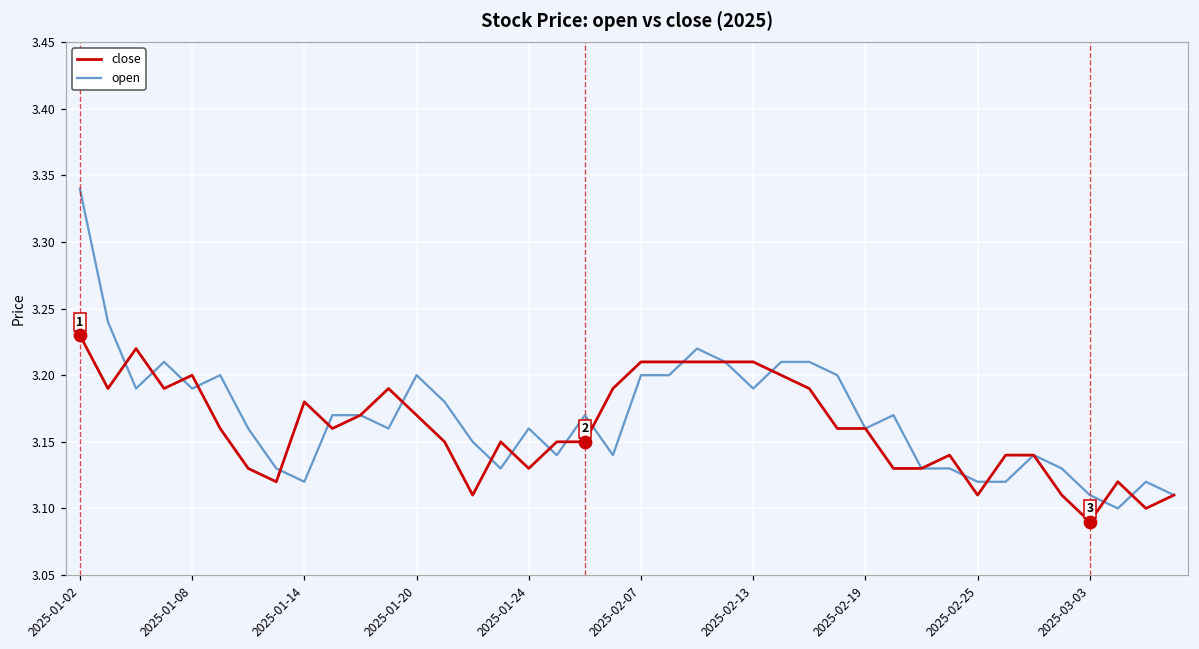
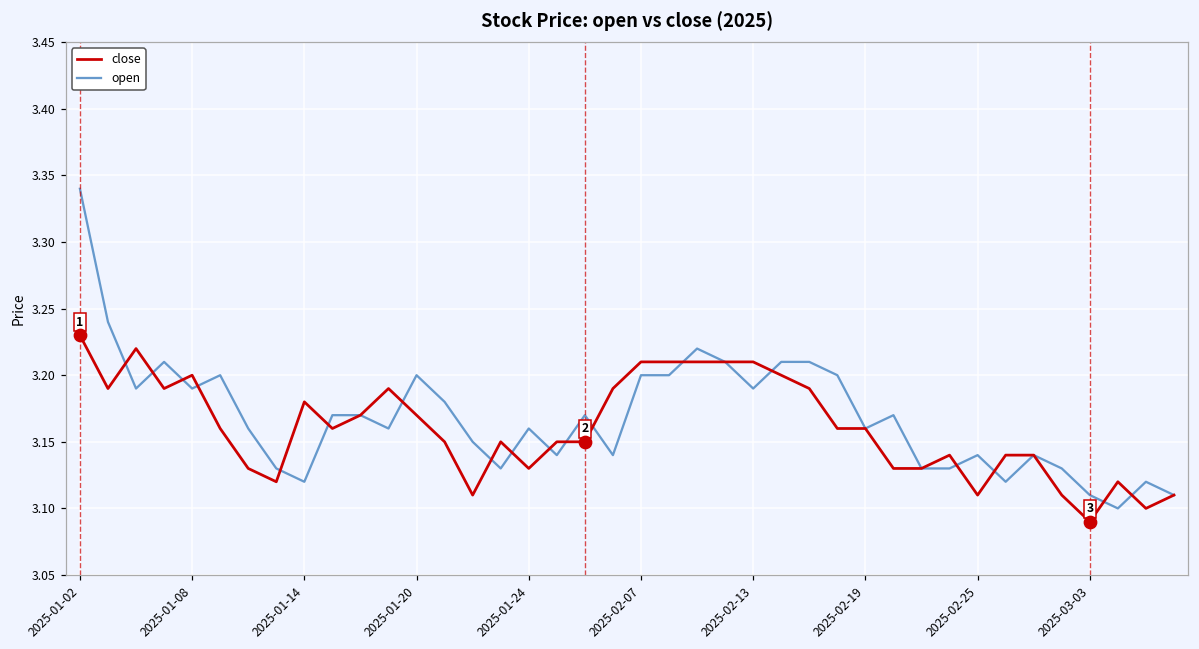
open, 2025-02-25: 3.12 -> 3.14
